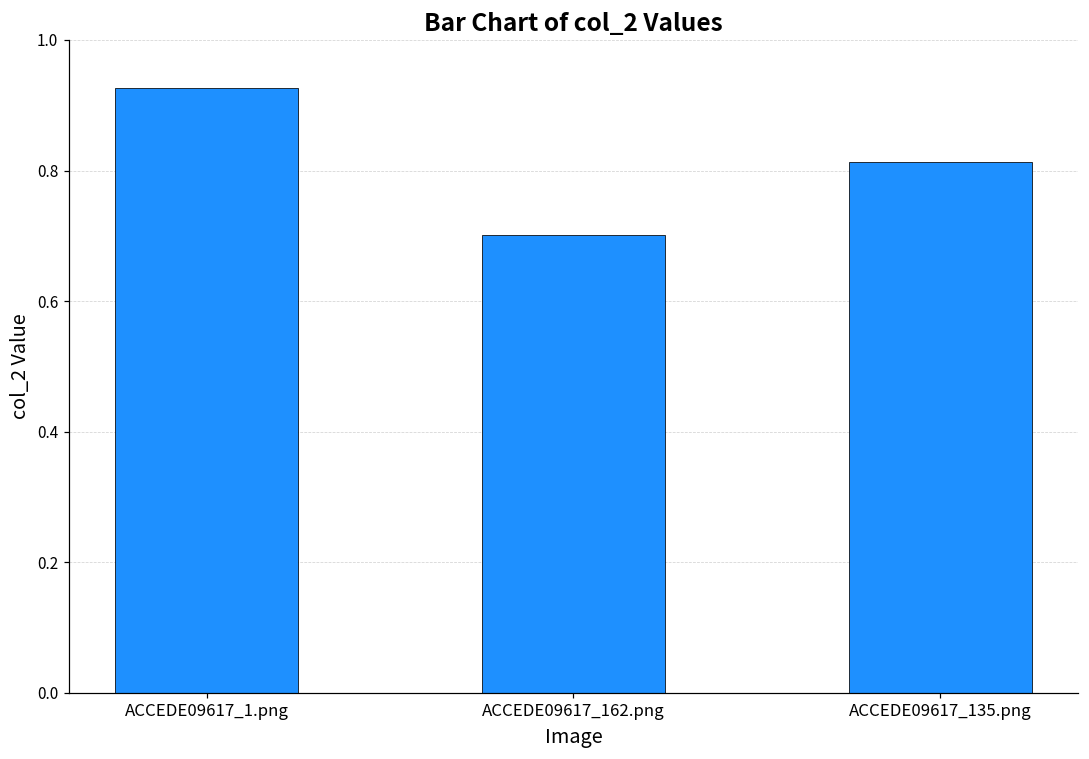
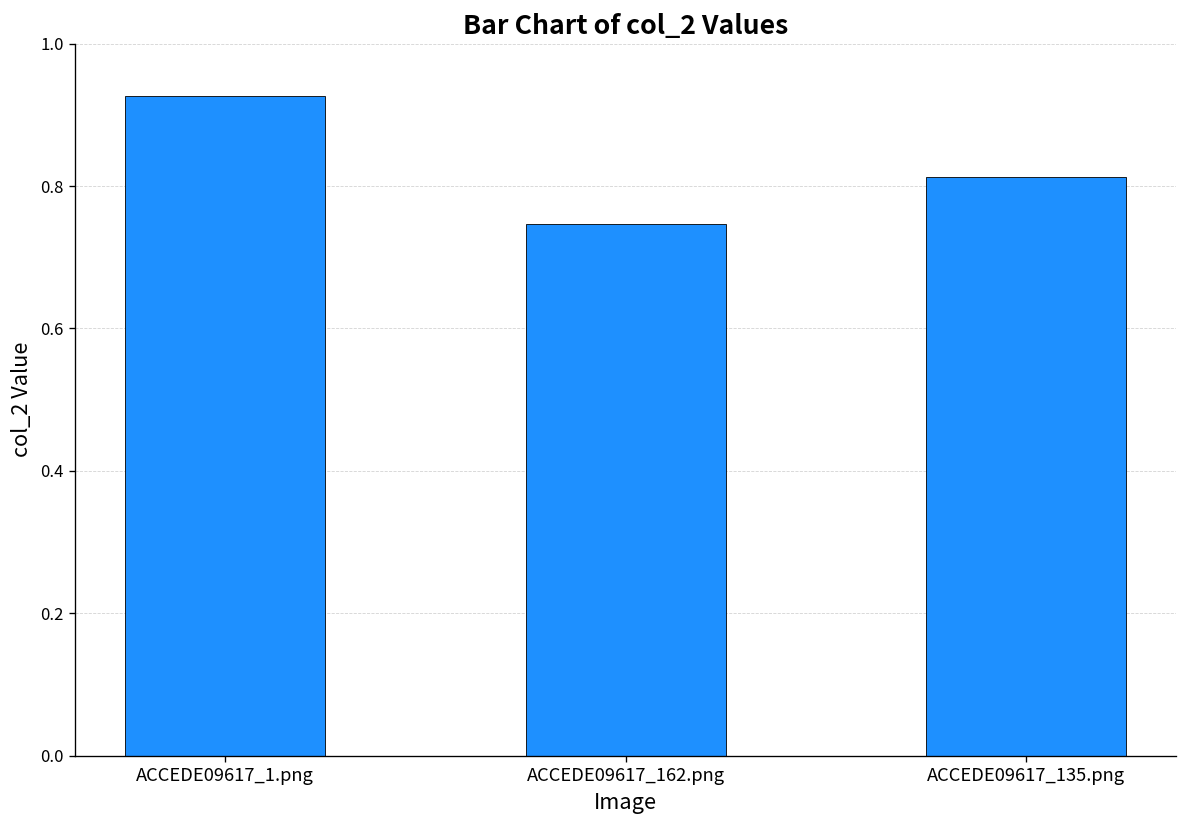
ACCEDE09617_162.png: 0.70 -> 0.75
